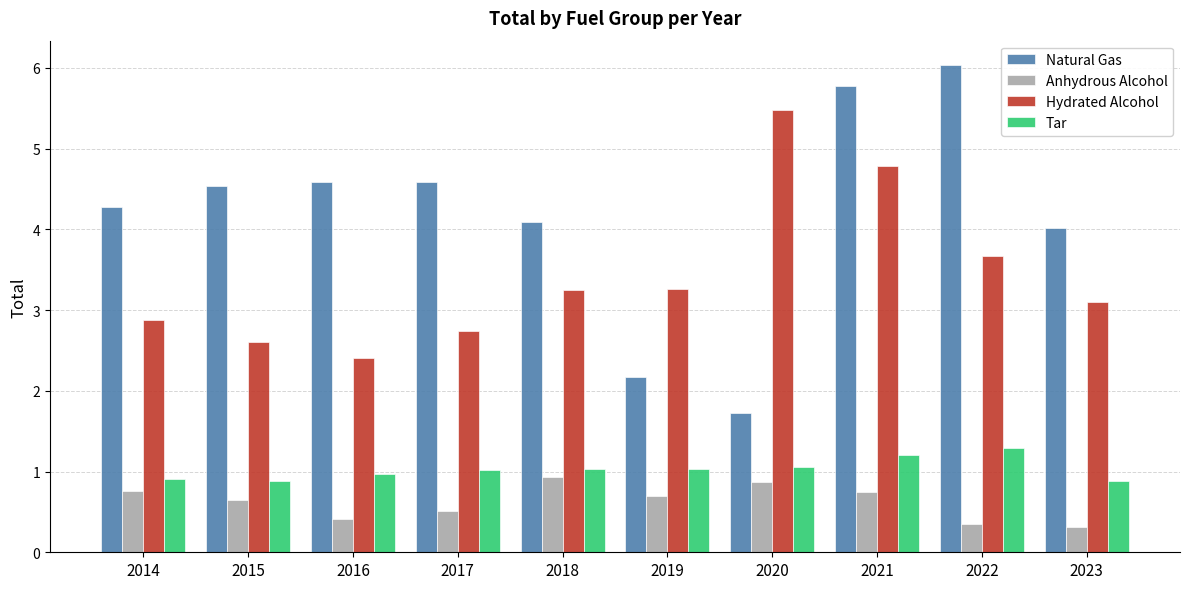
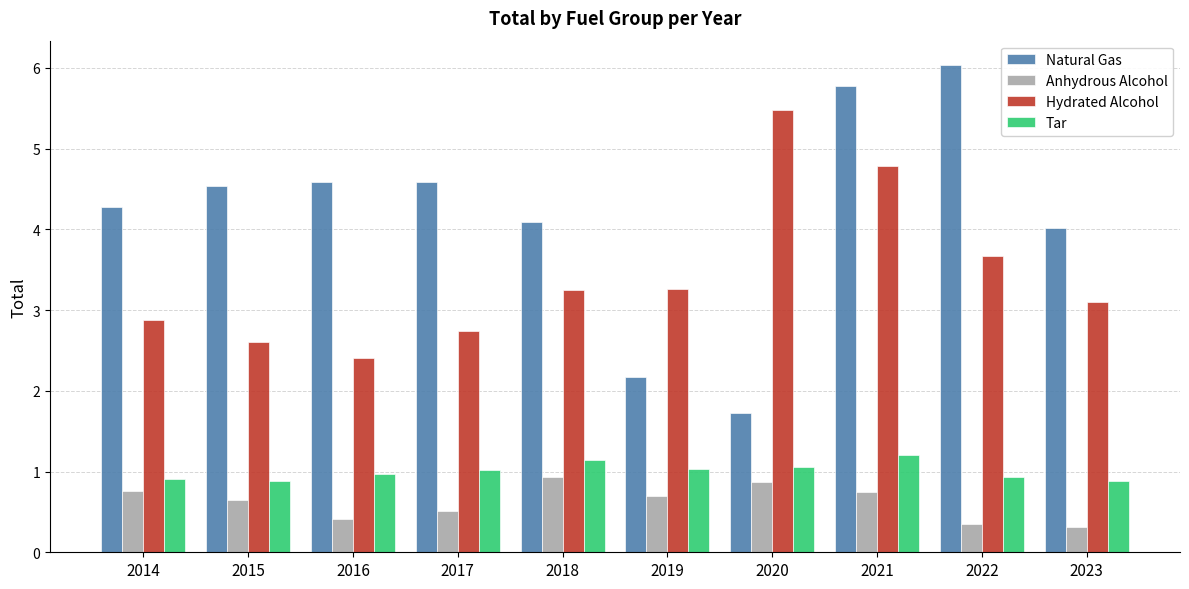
Tar, 2018: 1.0 -> 1.1
Tar, 2022: 1.3 -> 0.9
